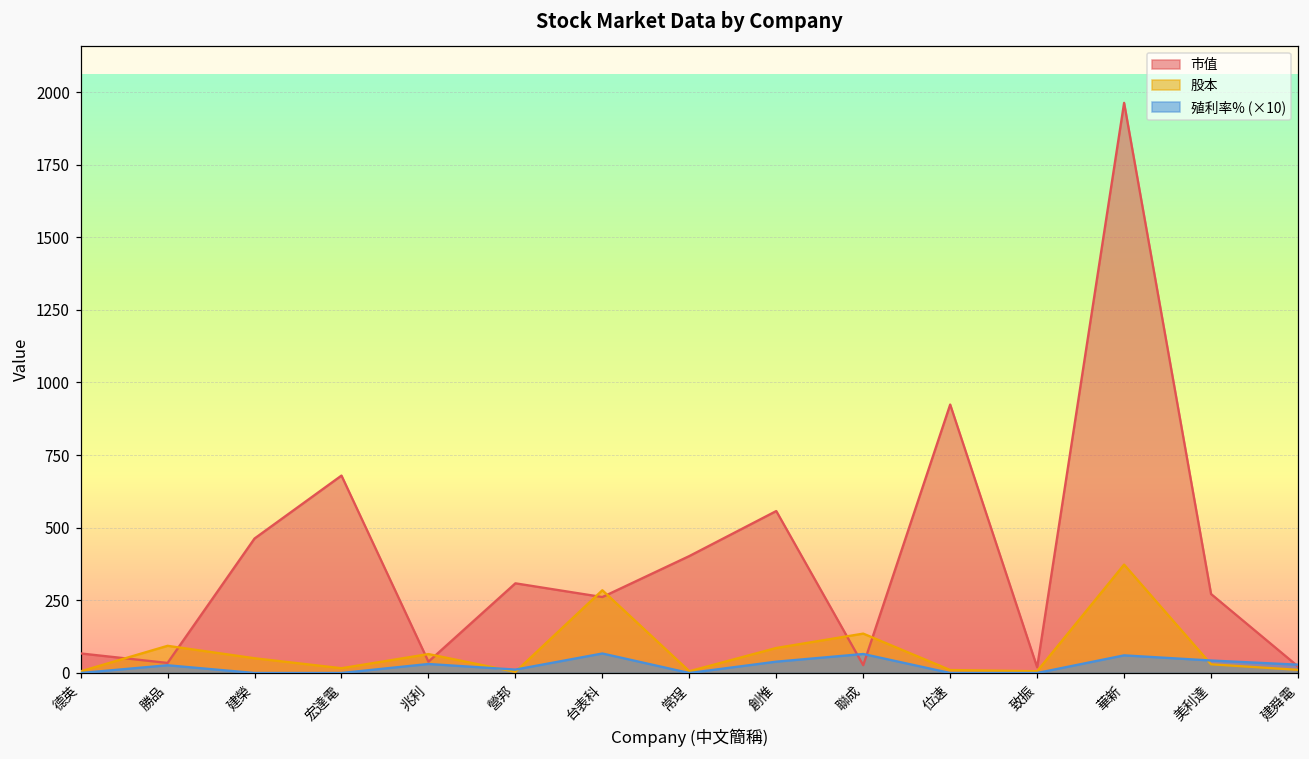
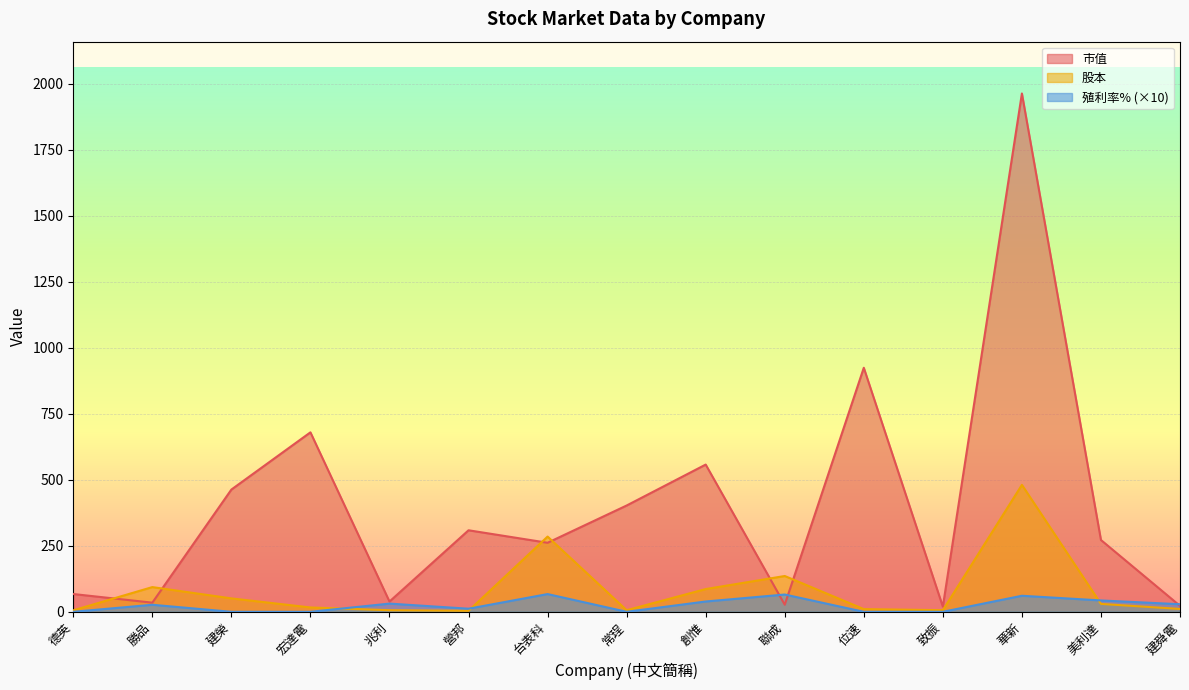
股本, 兆利: 70 -> 10
股本, 華新: 370 -> 480
